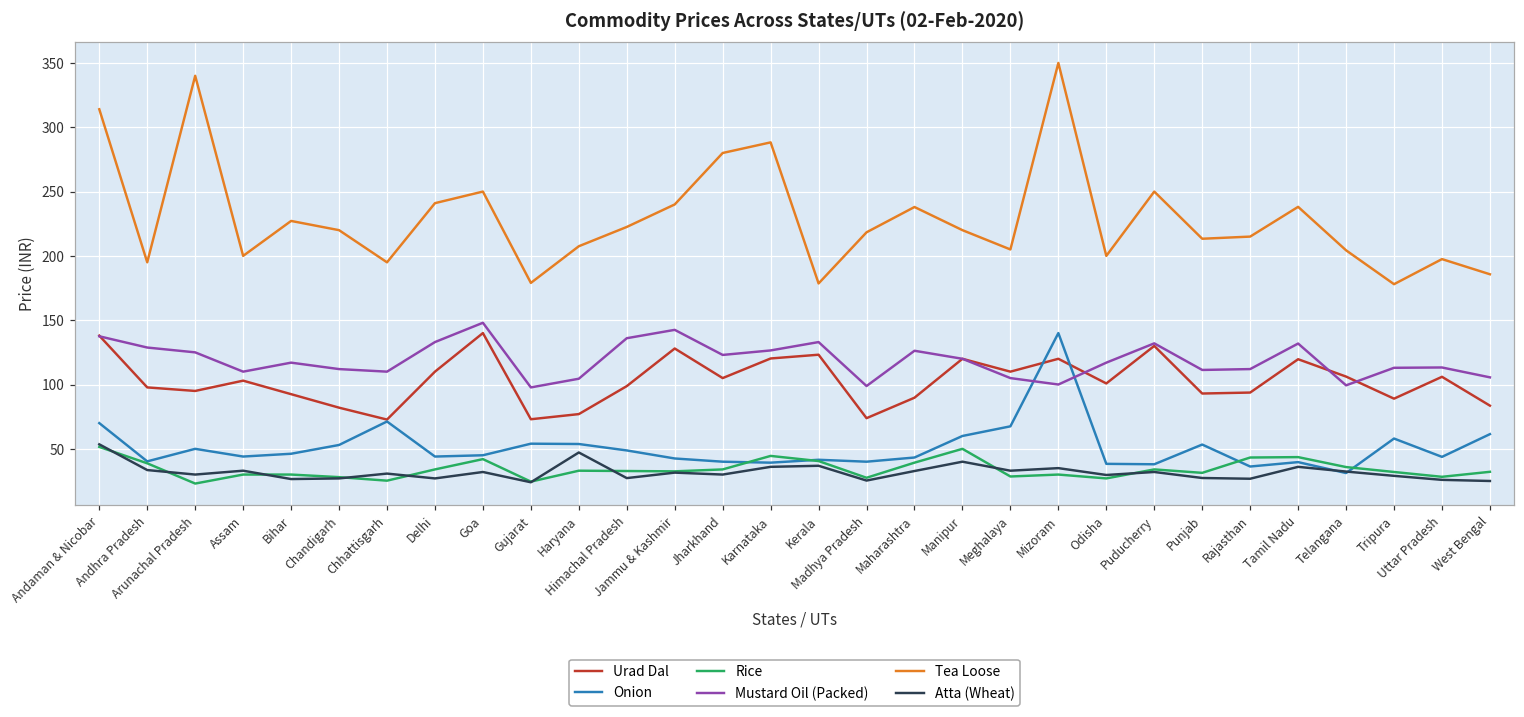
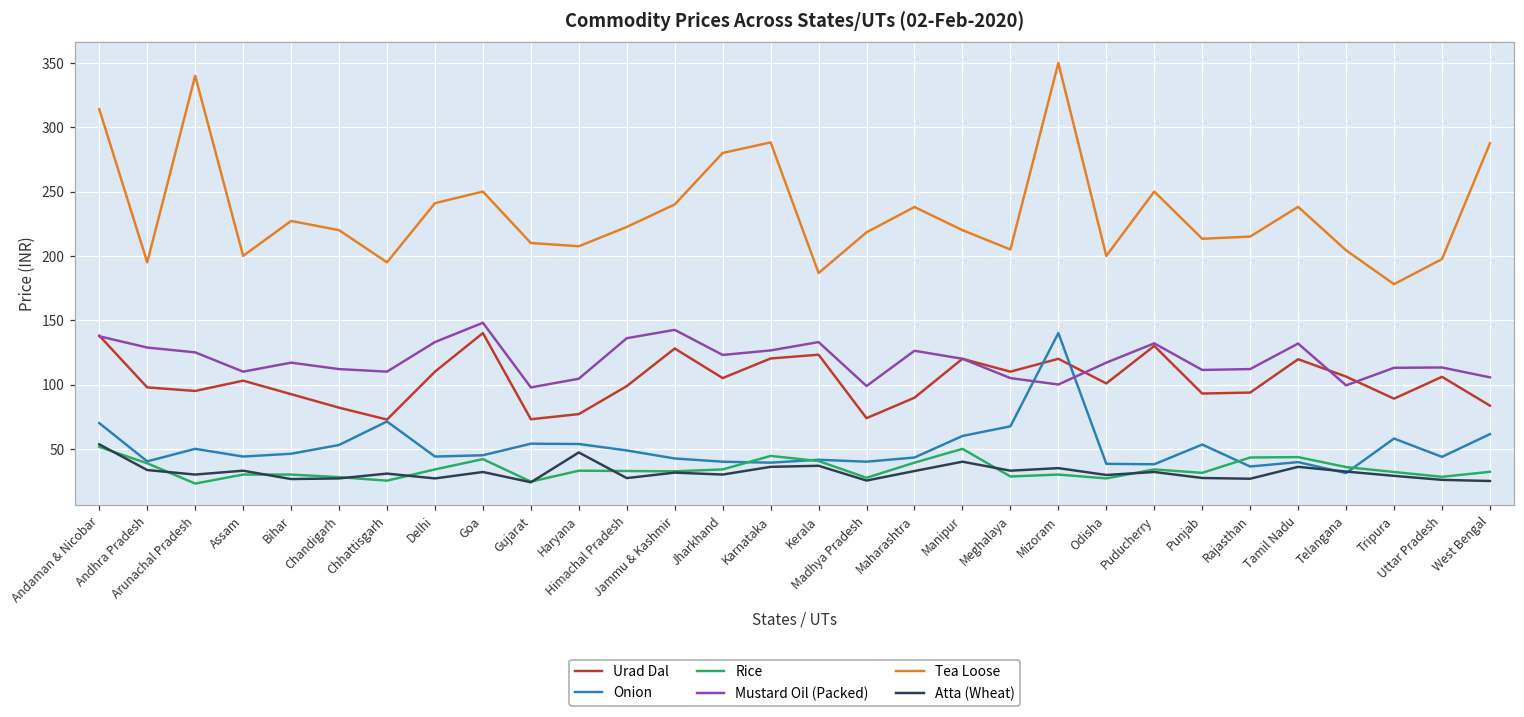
Tea Loose, Gujarat: 179 -> 210
Tea Loose, Kerala: 179 -> 187
Tea Loose, West Bengal: 186 -> 288
